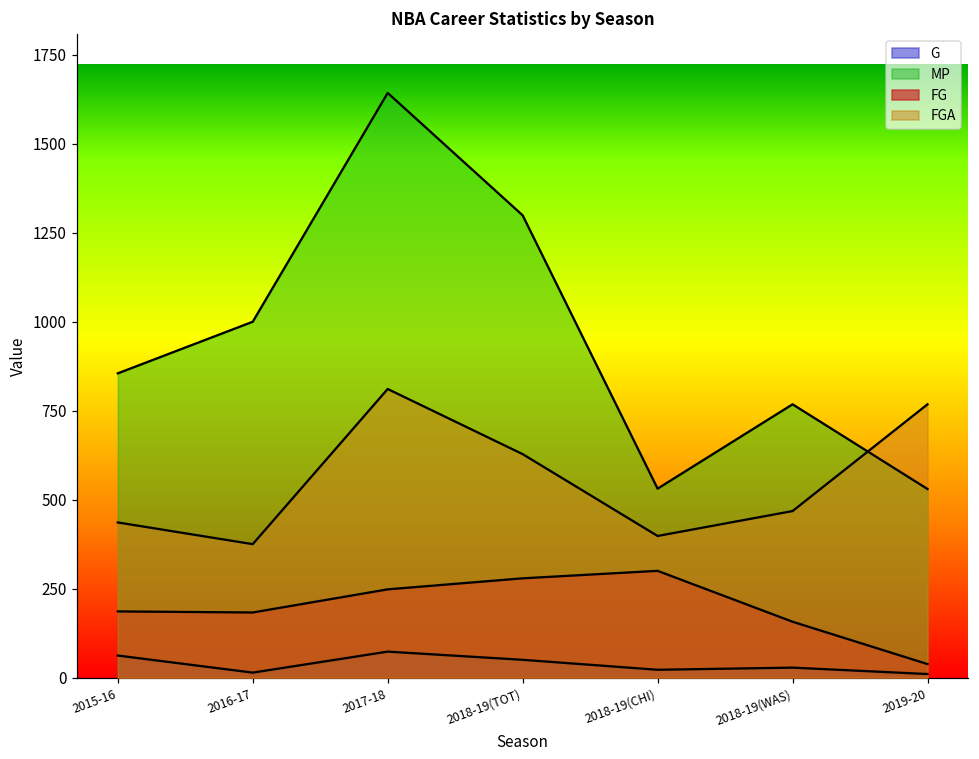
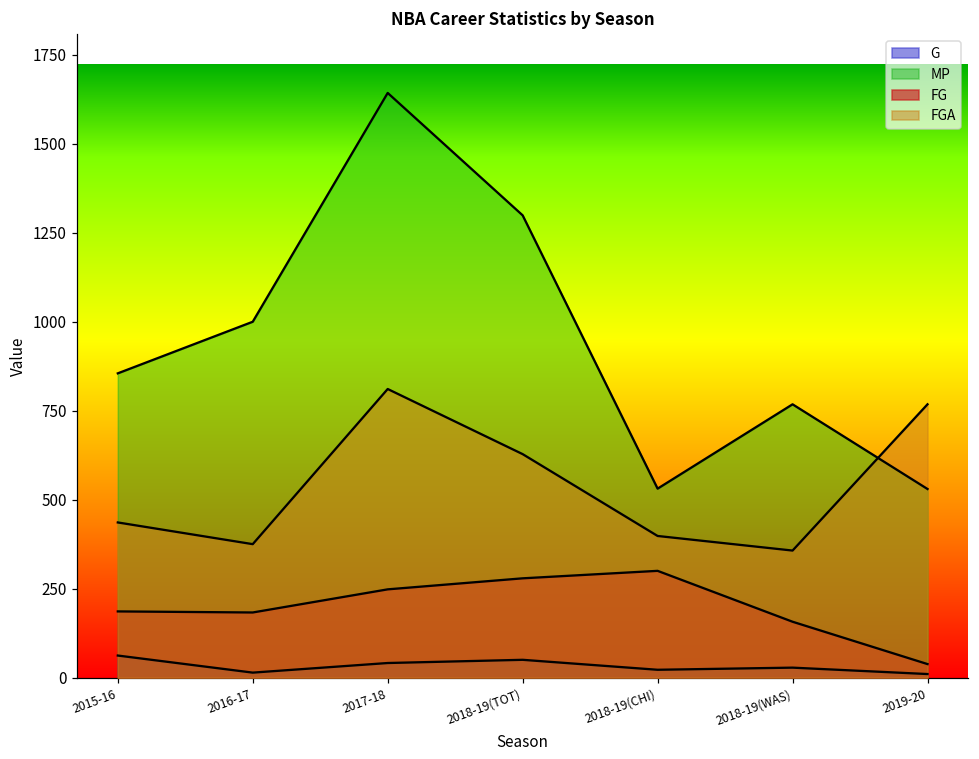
G, 2017-18: 70 -> 40
FGA, 2018-19(WAS): 470 -> 360
